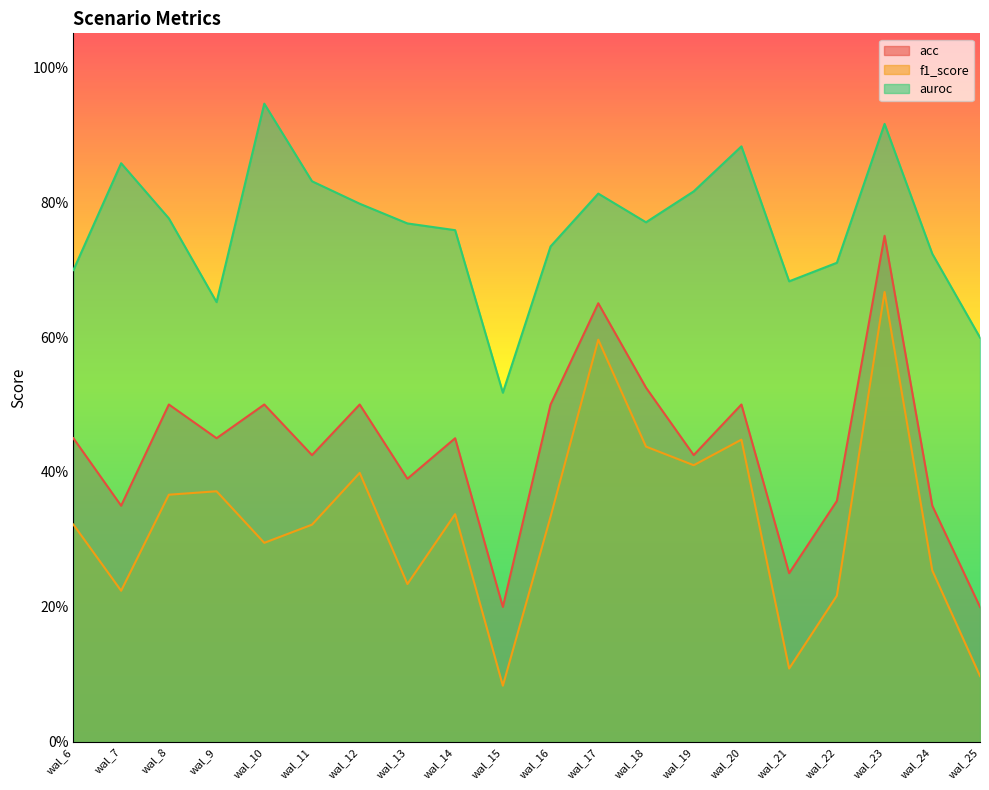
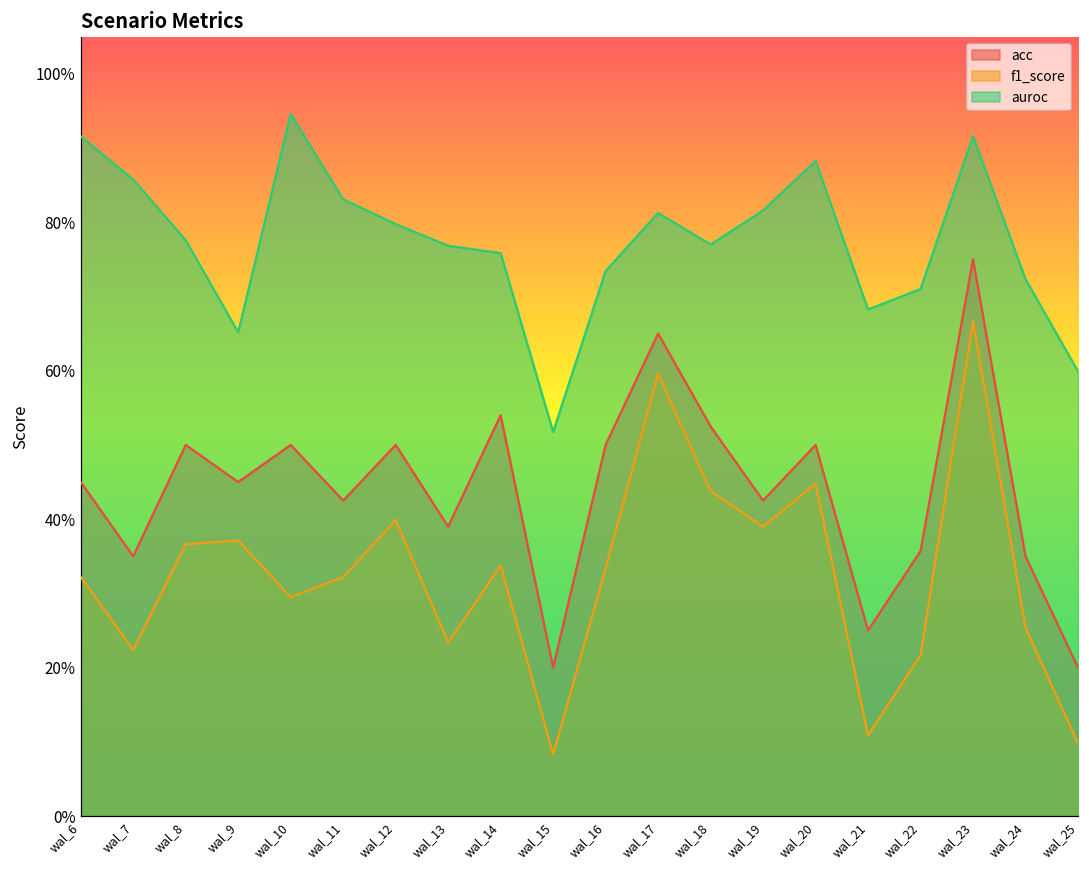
auroc, wal_6: 70% -> 92%
acc, wal_14: 45% -> 54%
f1_score, wal_19: 41% -> 39%
